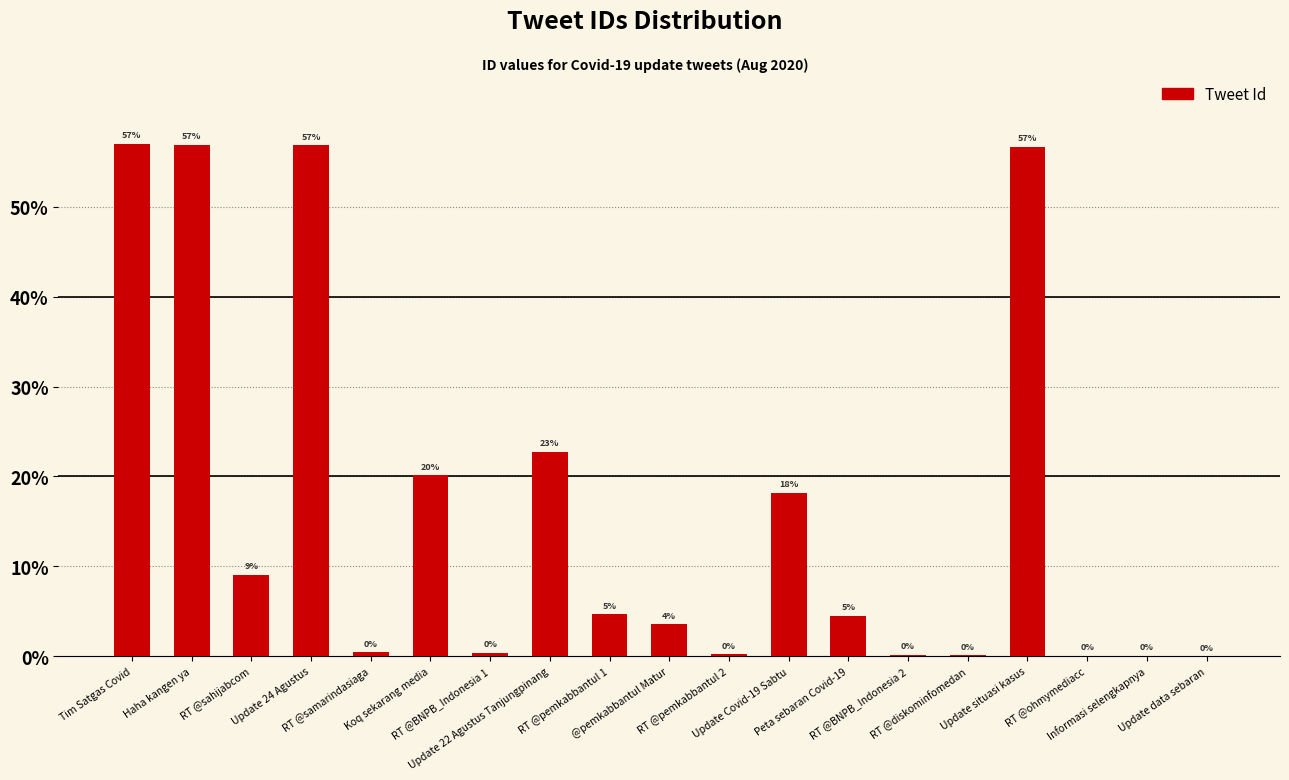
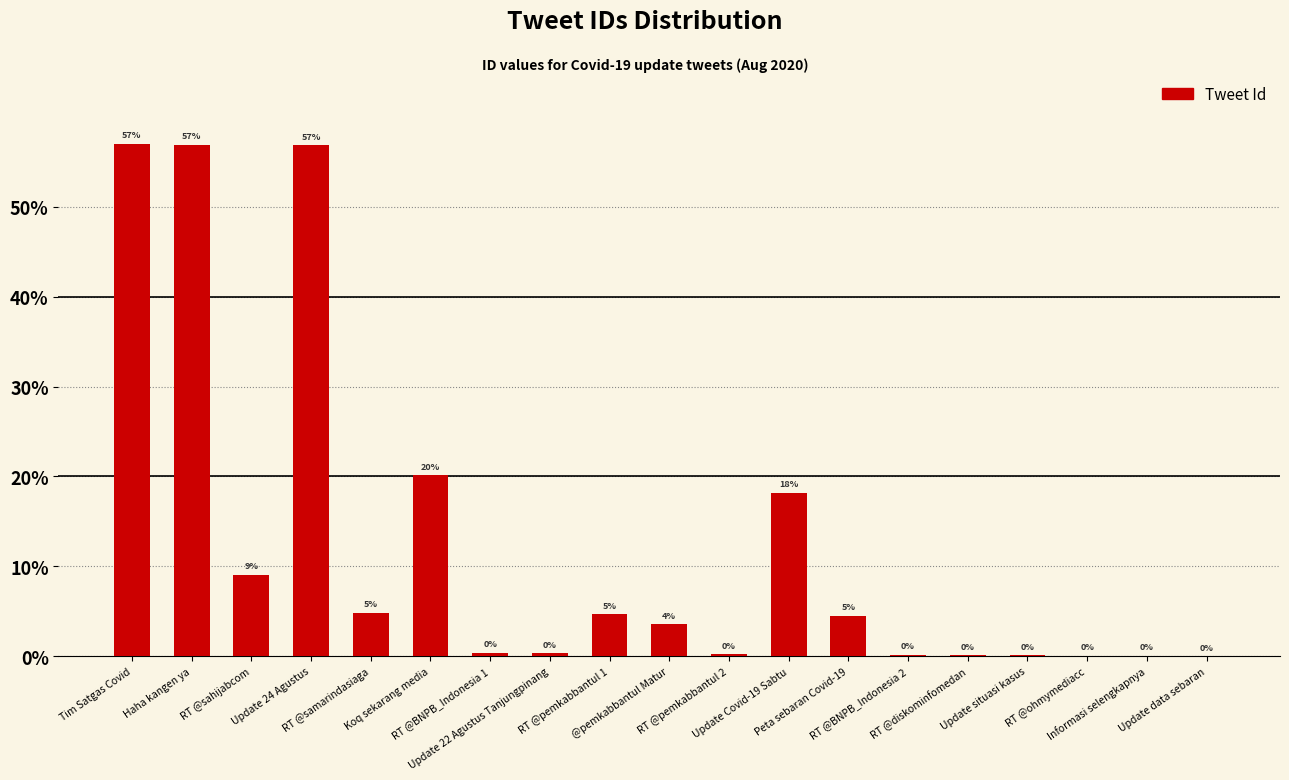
RT @samarindasiaga: 0% -> 5%
Update 22 Agustus Tanjungpinang: 23% -> 0%
Update situasi kasus: 57% -> 0%
